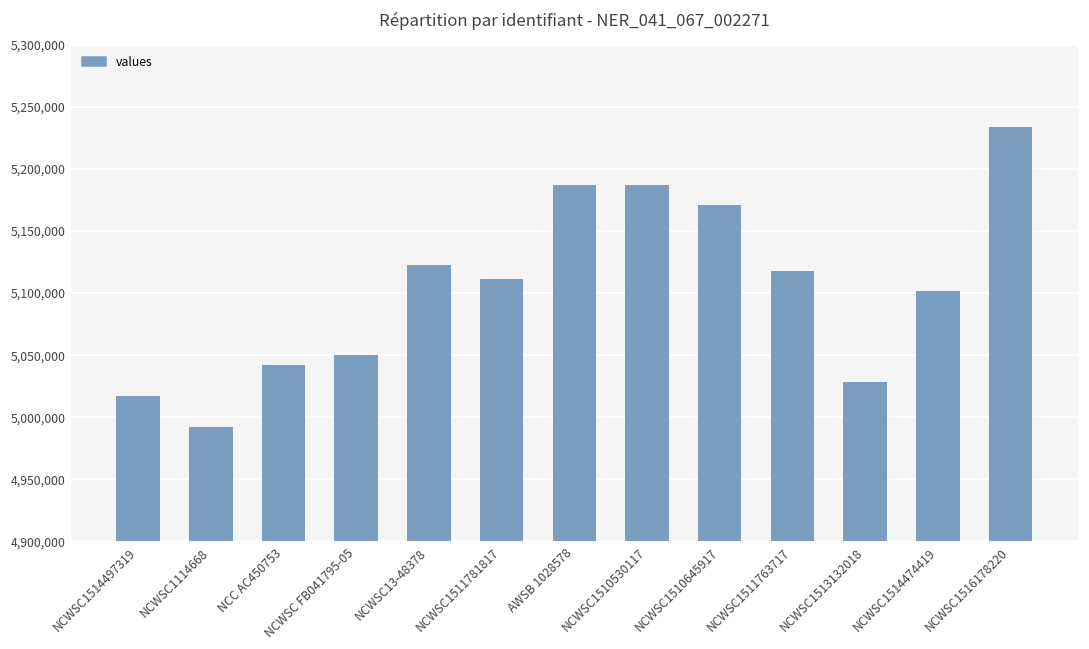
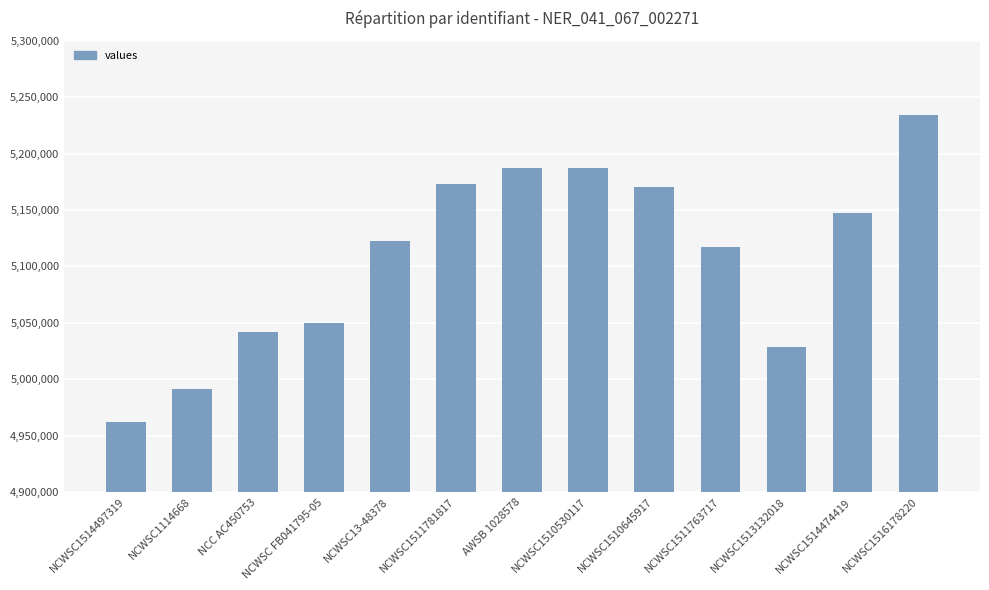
NCWSC1514497319: 5,017,000 -> 4,962,000
NCWSC1511781817: 5,112,000 -> 5,173,000
NCWSC1514474419: 5,102,000 -> 5,148,000
